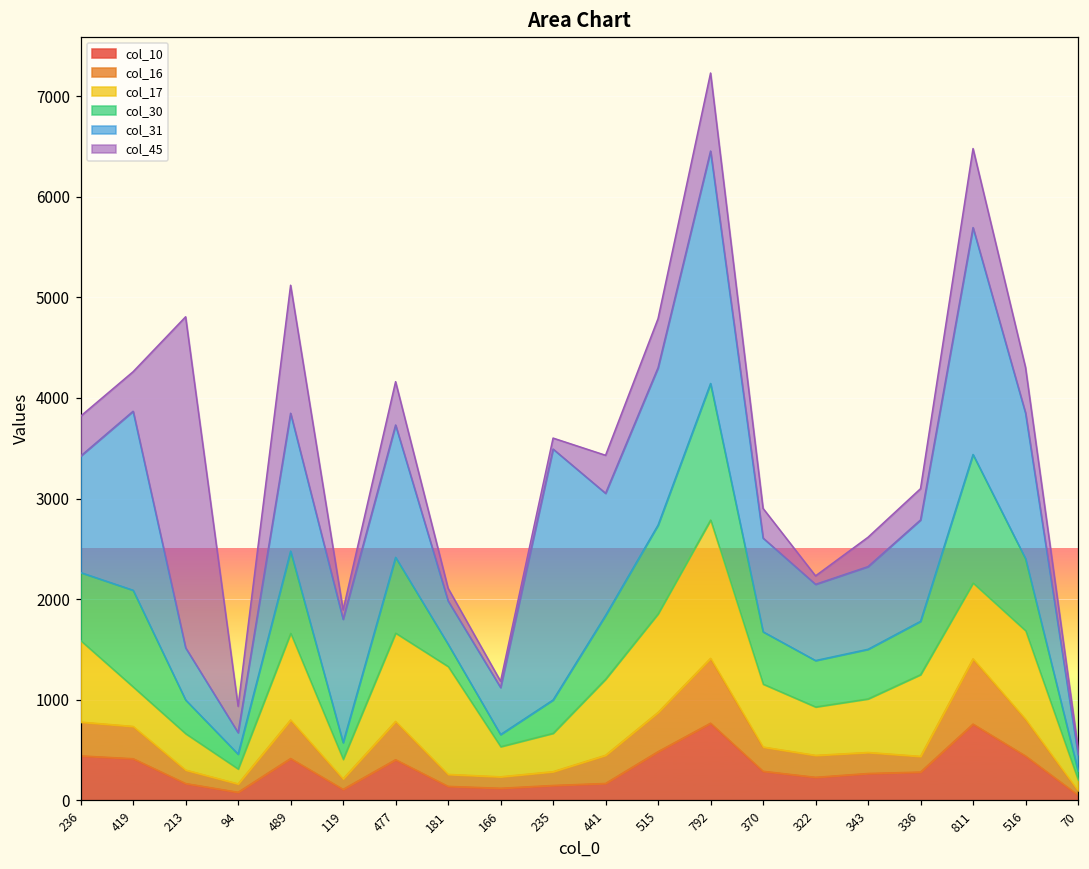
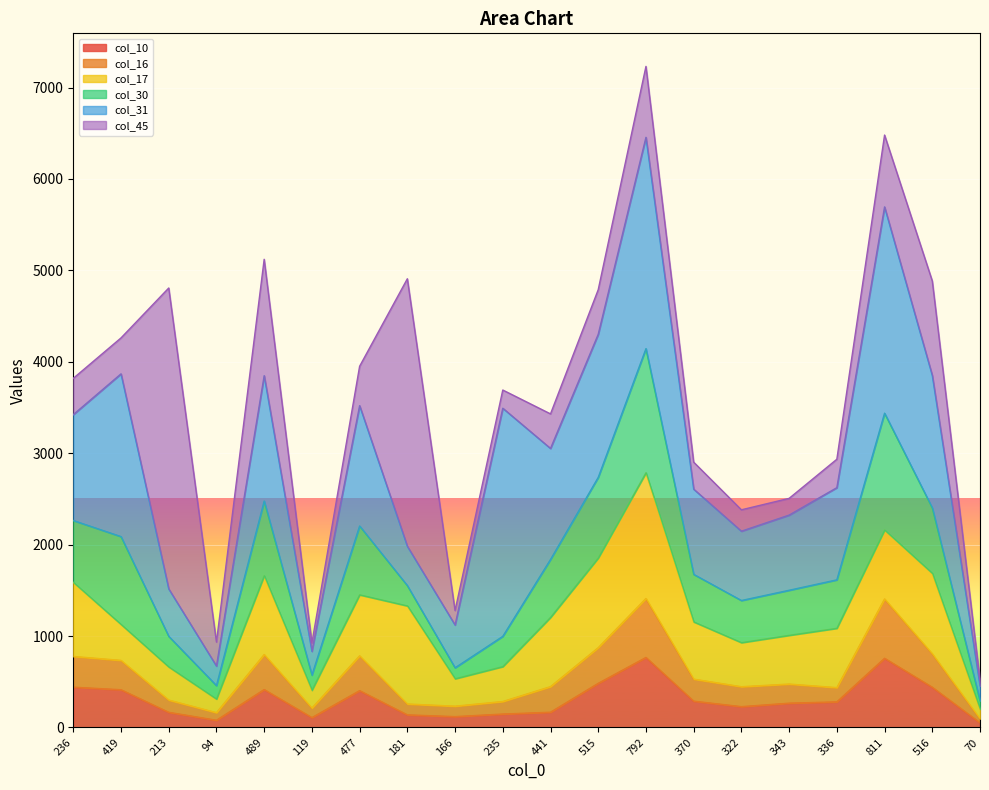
col_31, 119: 1200 -> 300
col_17, 477: 900 -> 700
col_45, 181: 100 -> 2900
col_45, 166: 100 -> 200
col_45, 235: 100 -> 200
col_45, 322: 100 -> 200
col_45, 343: 300 -> 200
col_17, 336: 800 -> 600
col_45, 516: 500 -> 1000
